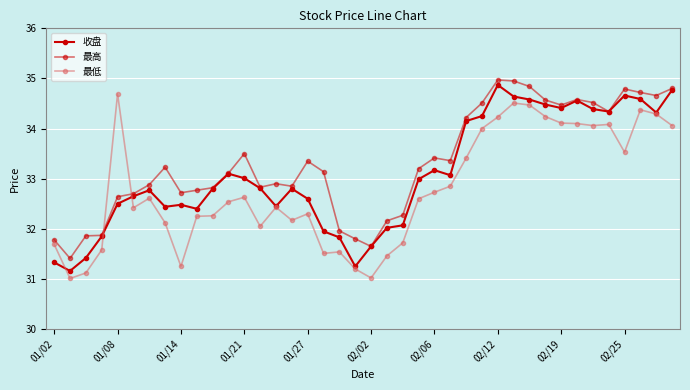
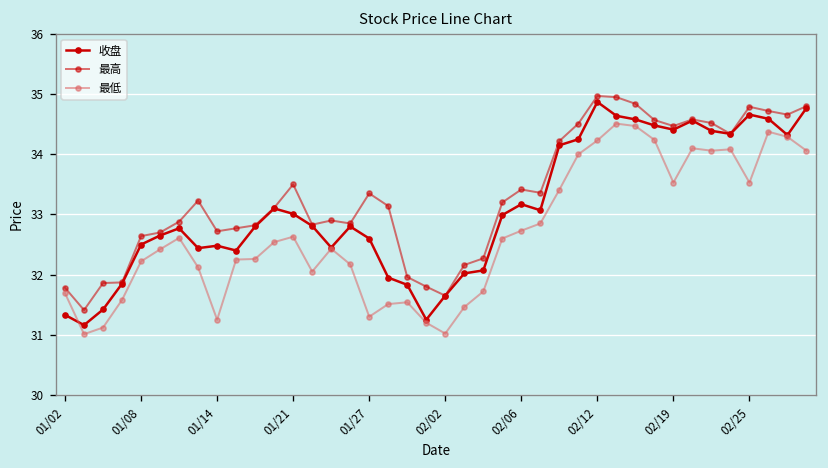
最低, 01/08: 34.7 -> 32.2
最低, 01/27: 32.3 -> 31.3
最低, 02/19: 34.1 -> 33.5
